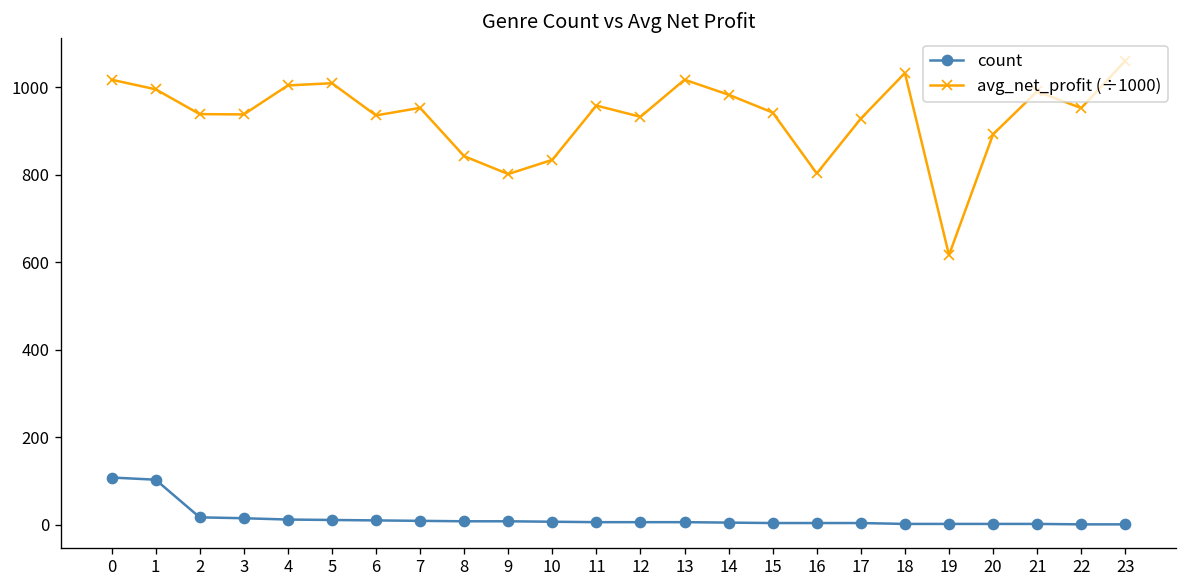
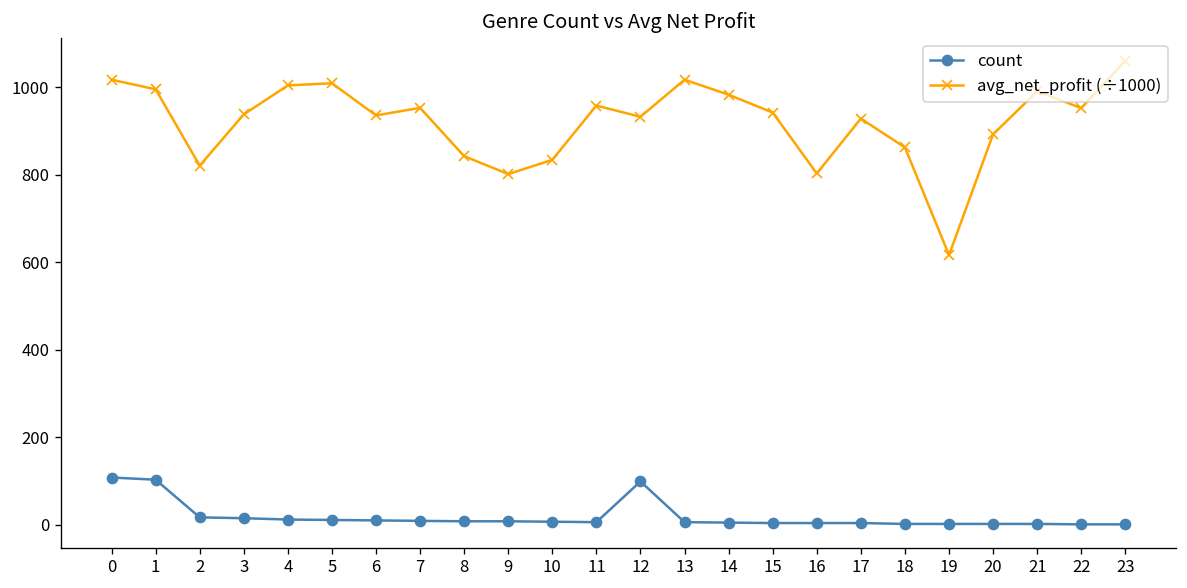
avg_net_profit (÷1000), 2: 940 -> 820
count, 12: 10 -> 100
avg_net_profit (÷1000), 18: 1030 -> 860
